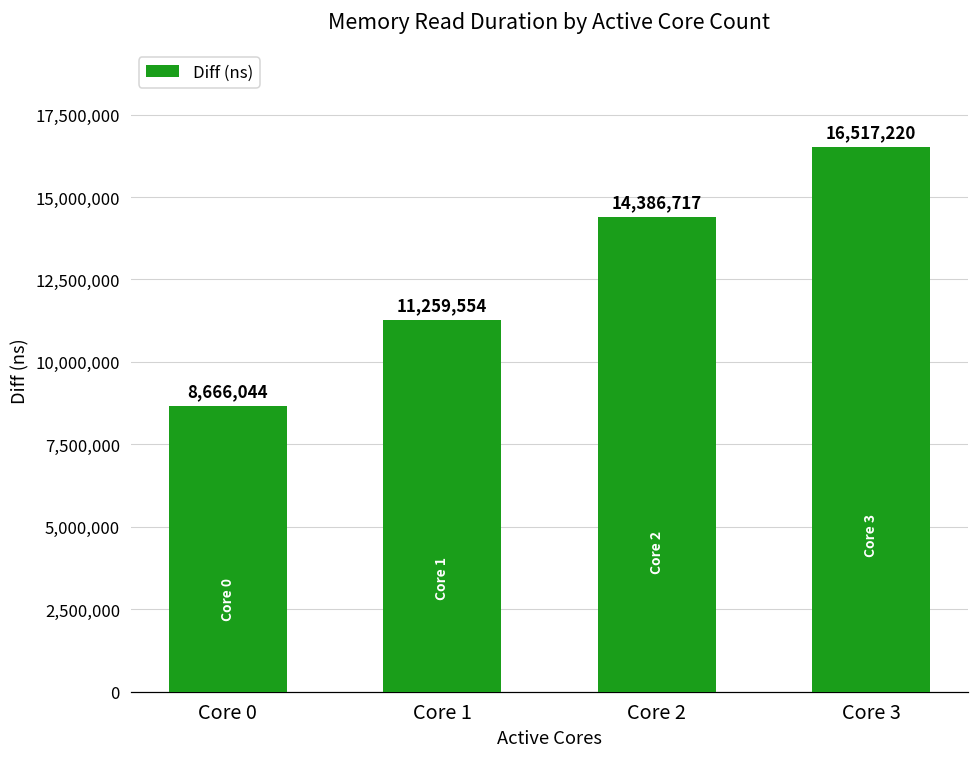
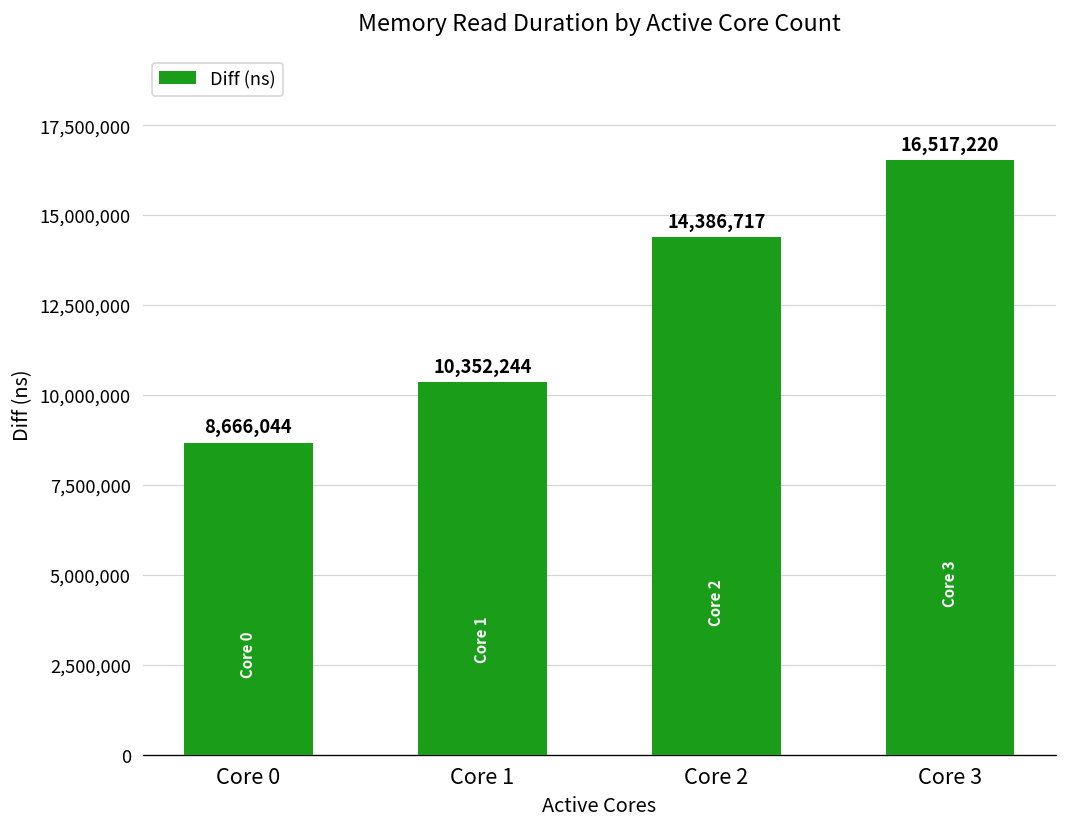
Core 1: 11,259,554 -> 10,352,244
